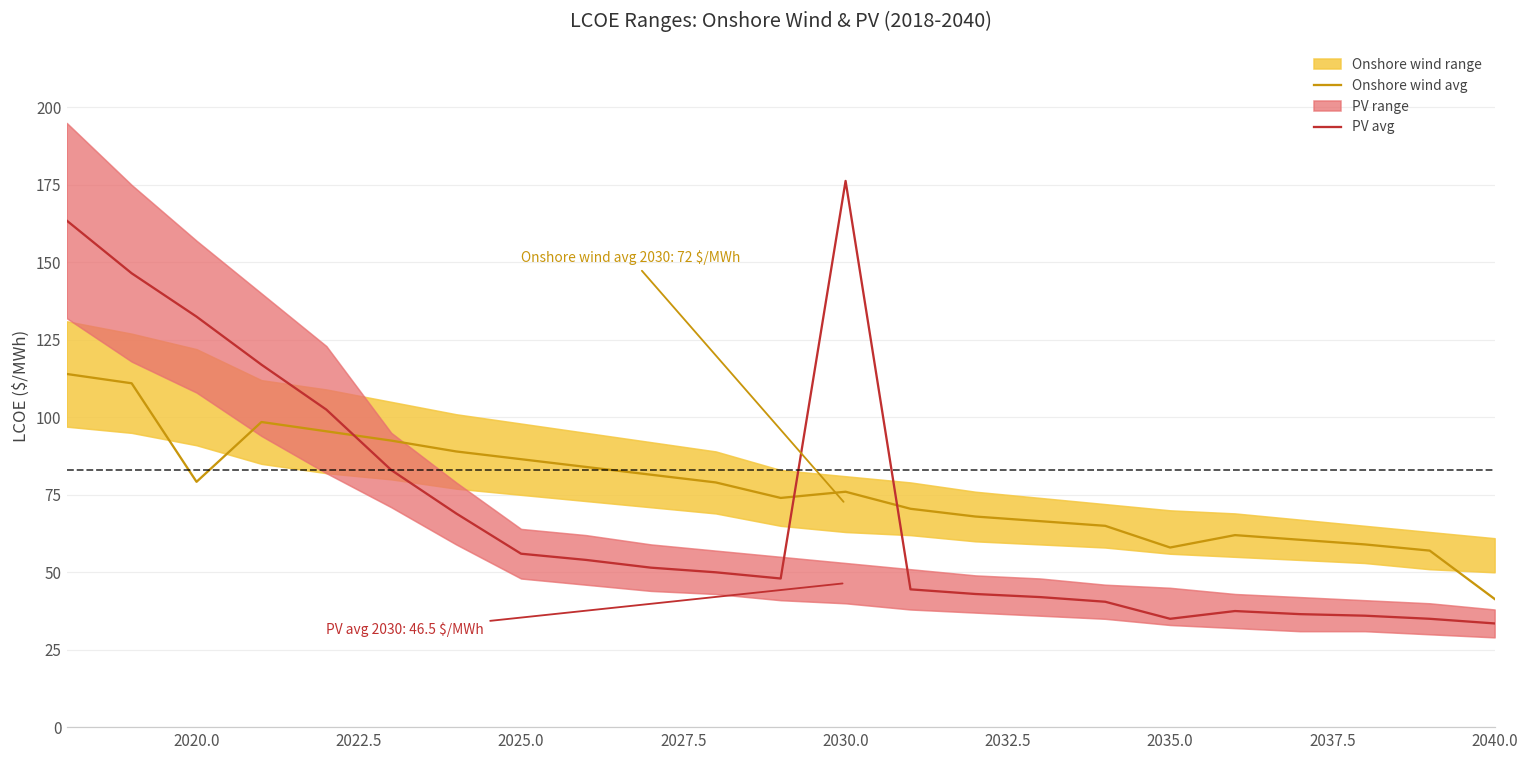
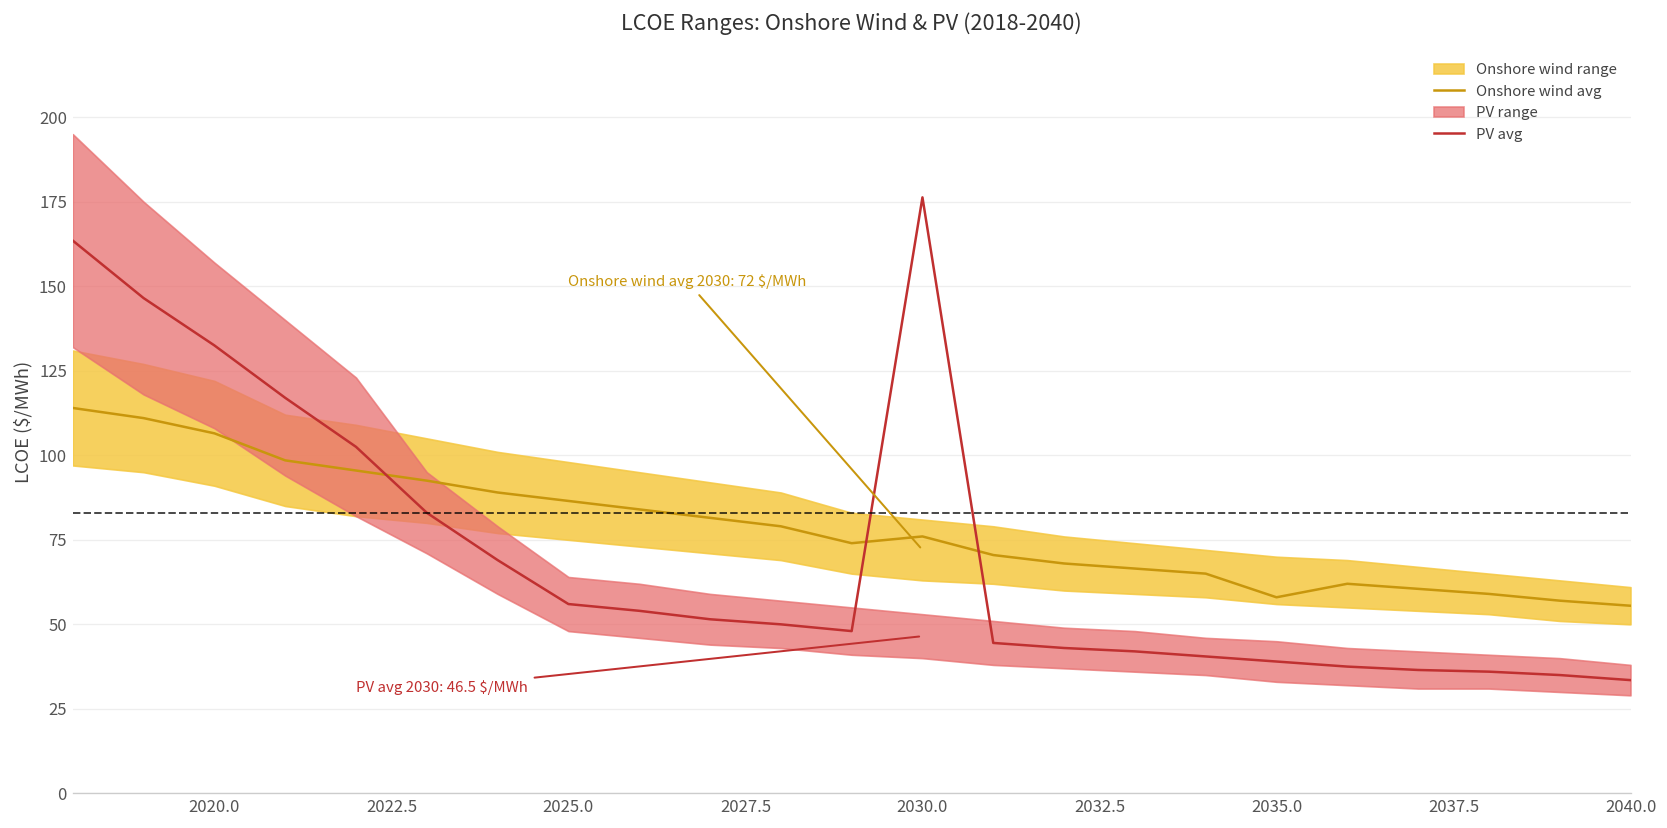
Onshore wind avg, 2020.0: 79 -> 107
PV avg, 2035.0: 35 -> 39
Onshore wind avg, 2040.0: 41 -> 56
